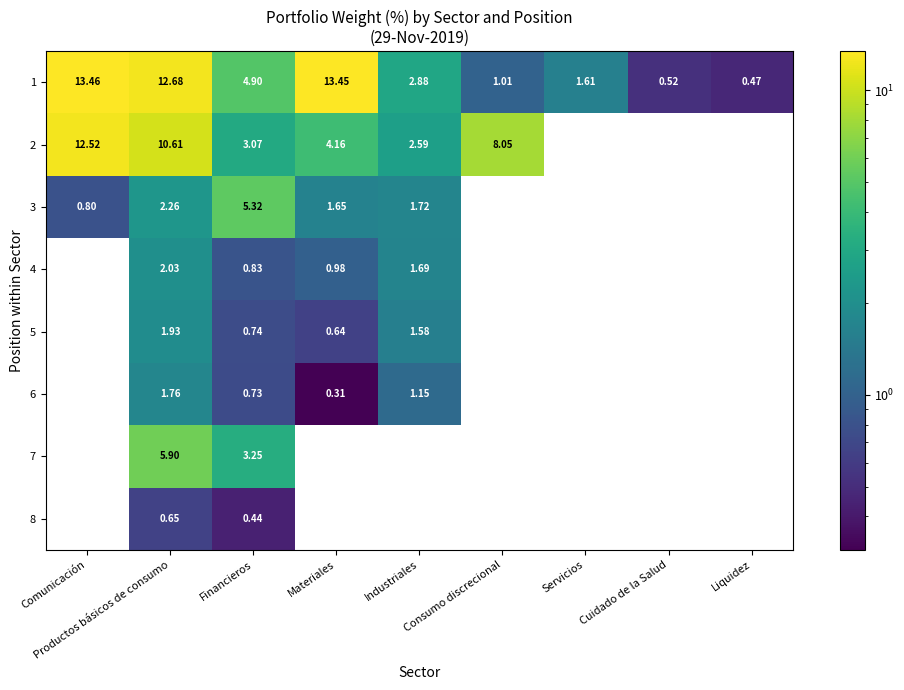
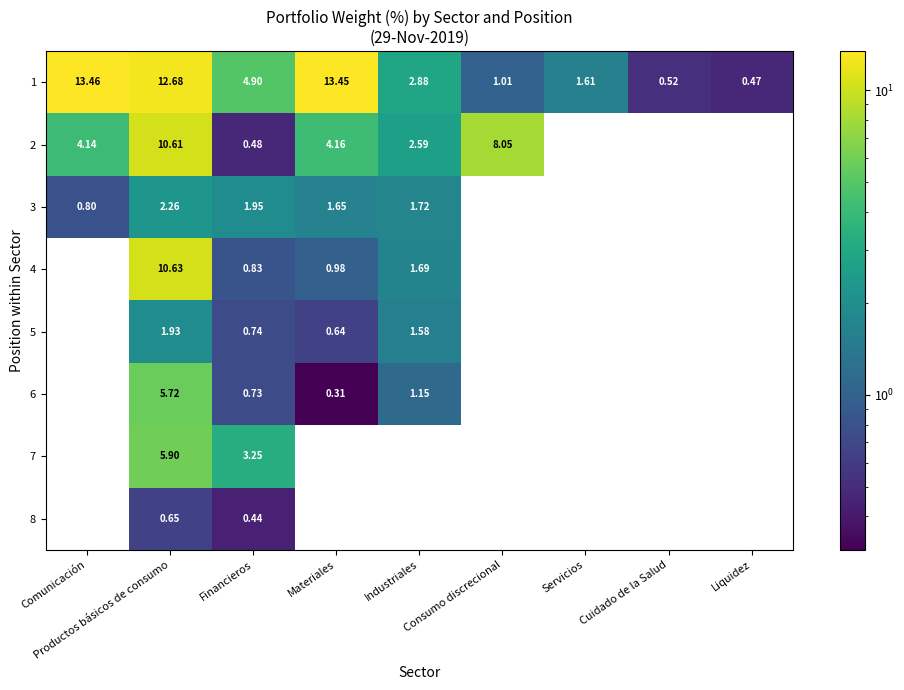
2, Comunicación: 12.52 -> 4.14
2, Financieros: 3.07 -> 0.48
3, Financieros: 5.32 -> 1.95
4, Productos básicos de consumo: 2.03 -> 10.63
6, Productos básicos de consumo: 1.76 -> 5.72
